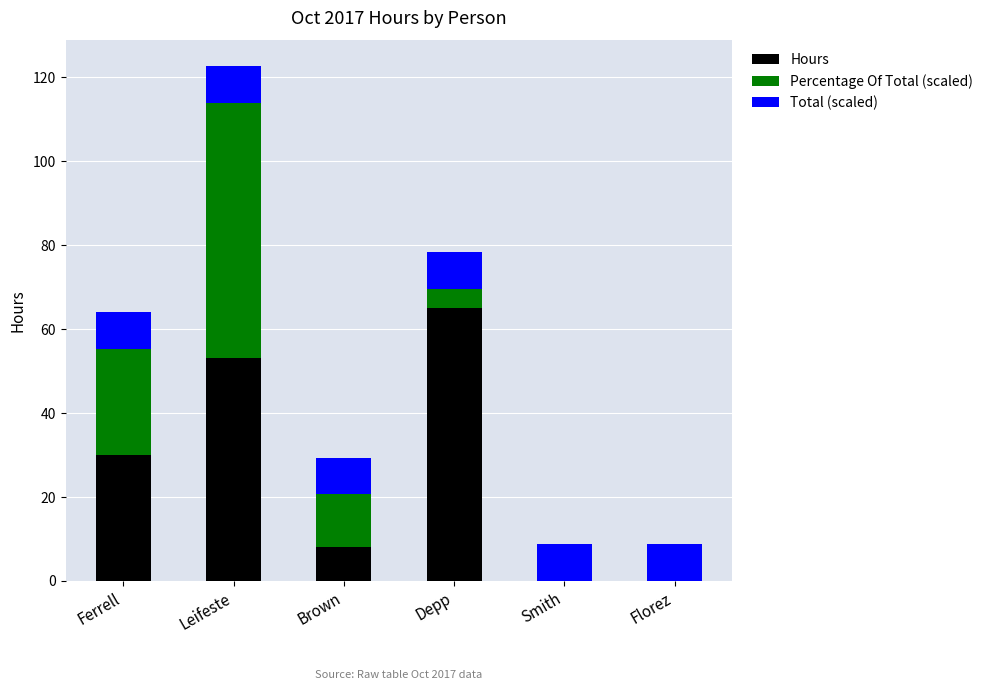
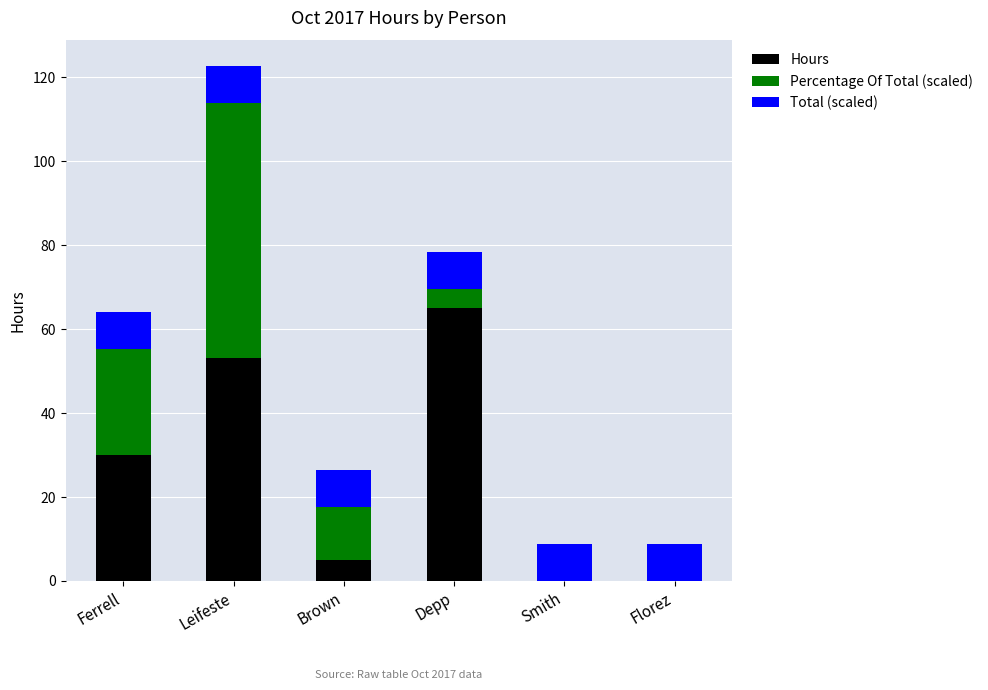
Hours, Brown: 8 -> 5
